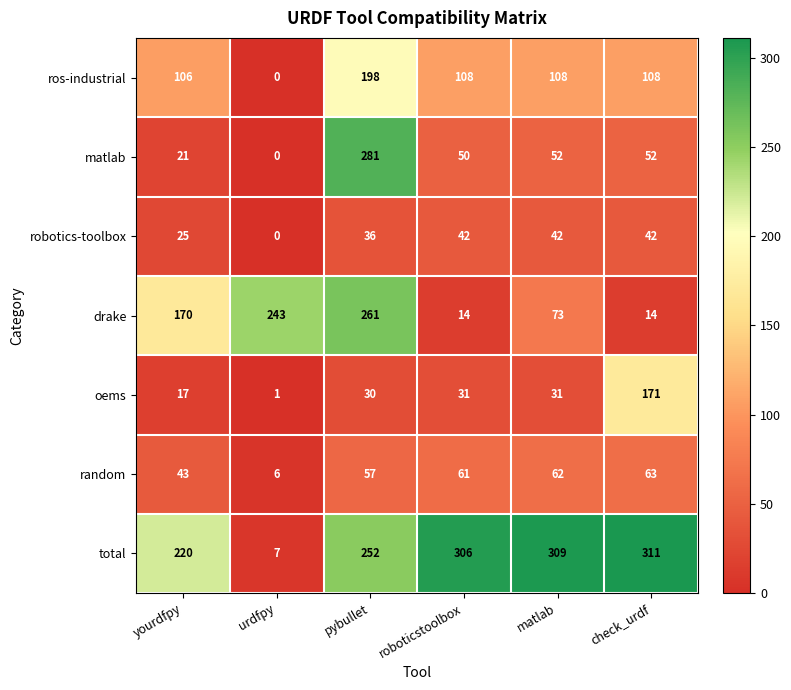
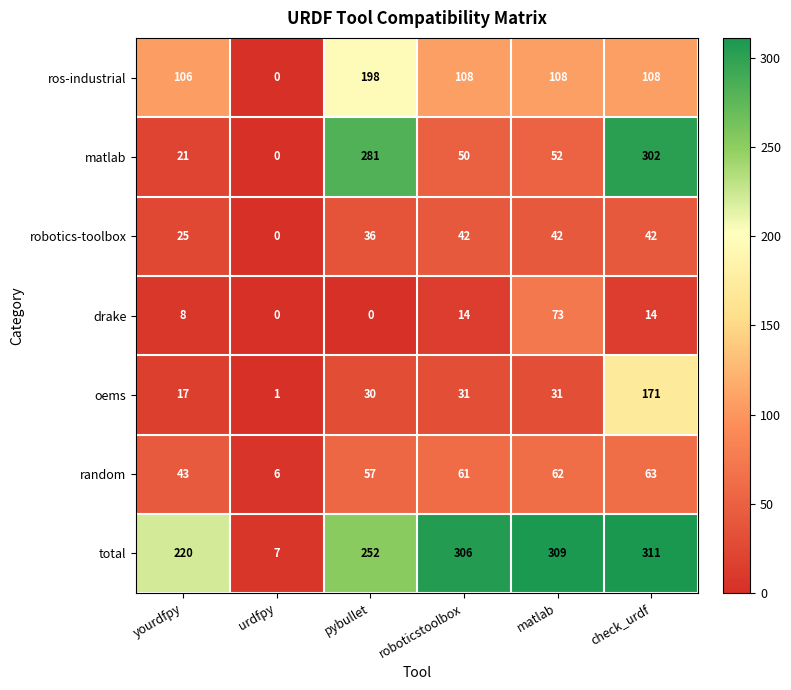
matlab, check_urdf: 52 -> 302
drake, yourdfpy: 170 -> 8
drake, urdfpy: 243 -> 0
drake, pybullet: 261 -> 0
